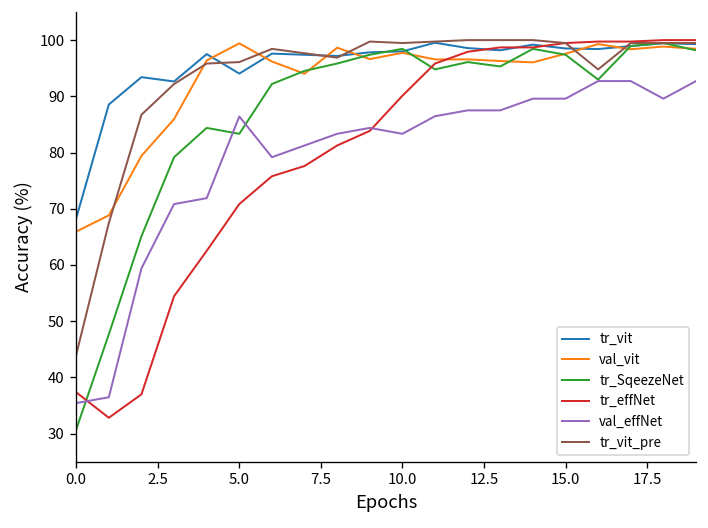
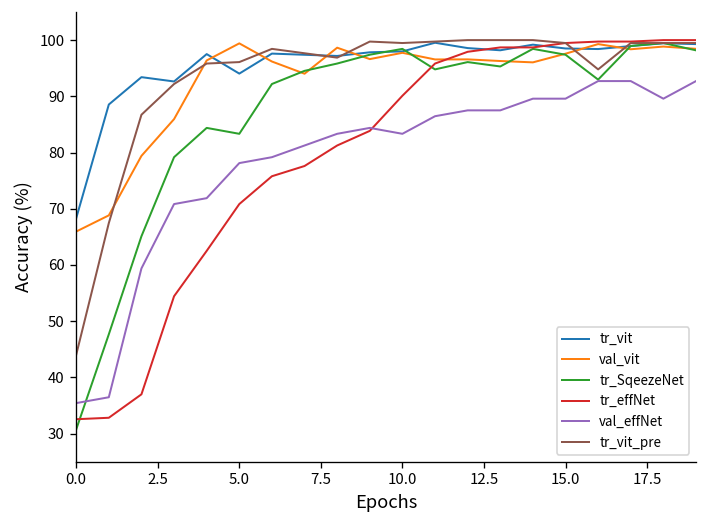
tr_effNet, 0.0: 37 -> 33
val_effNet, 5.0: 86 -> 78
